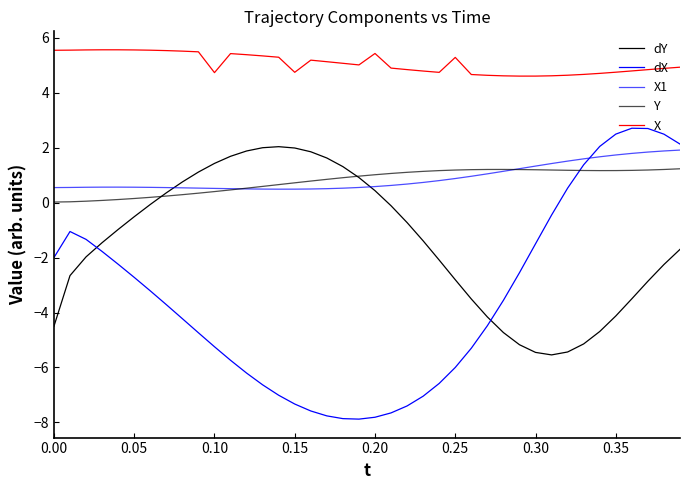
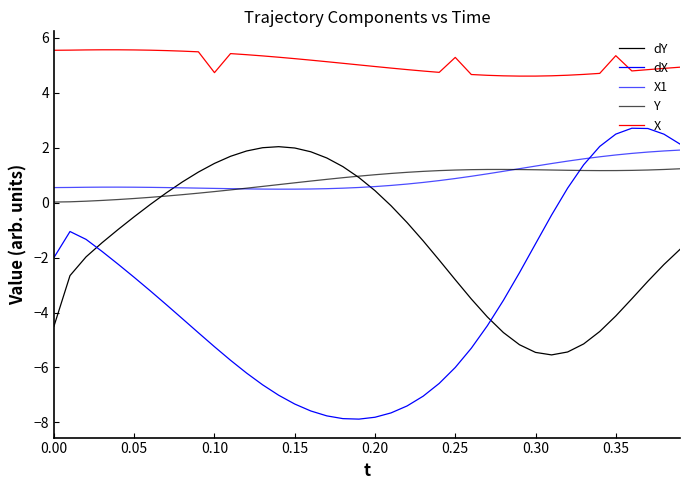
X, 0.15: 4.7 -> 5.2
X, 0.20: 5.4 -> 5.0
X, 0.35: 4.7 -> 5.3
